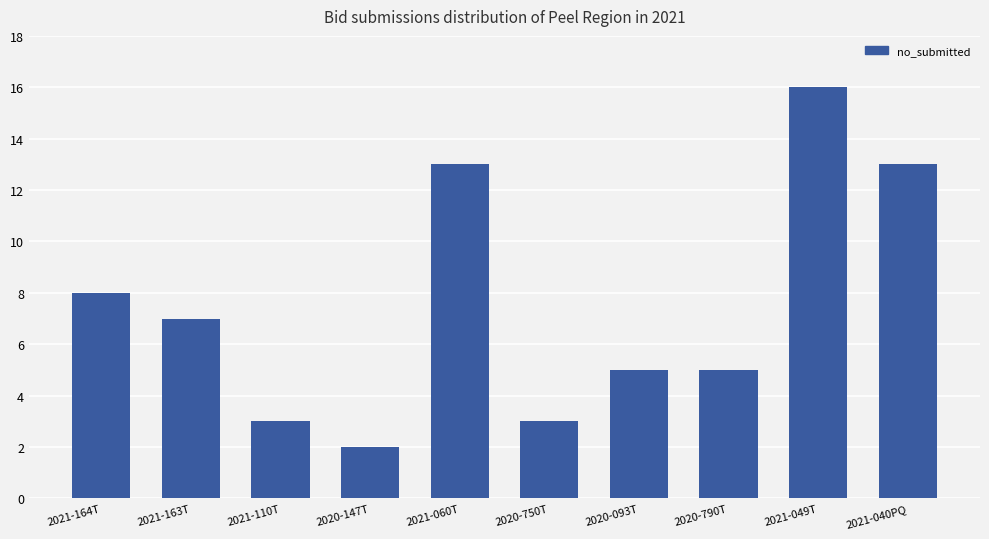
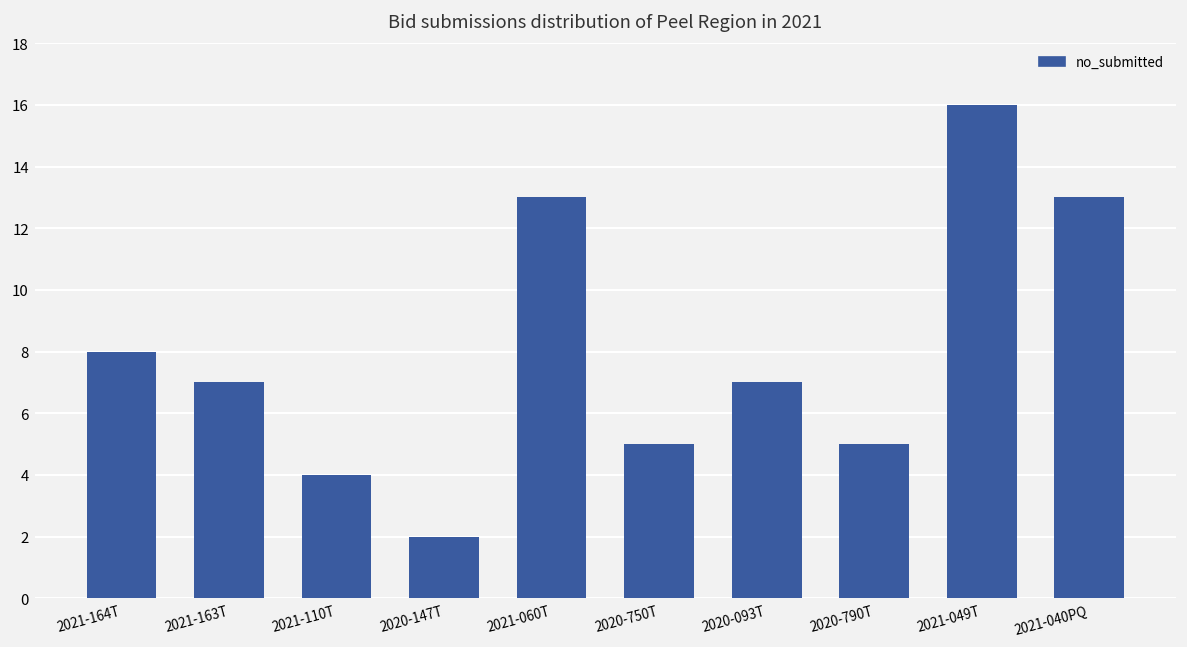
2021-110T: 3 -> 4
2020-750T: 3 -> 5
2020-093T: 5 -> 7
